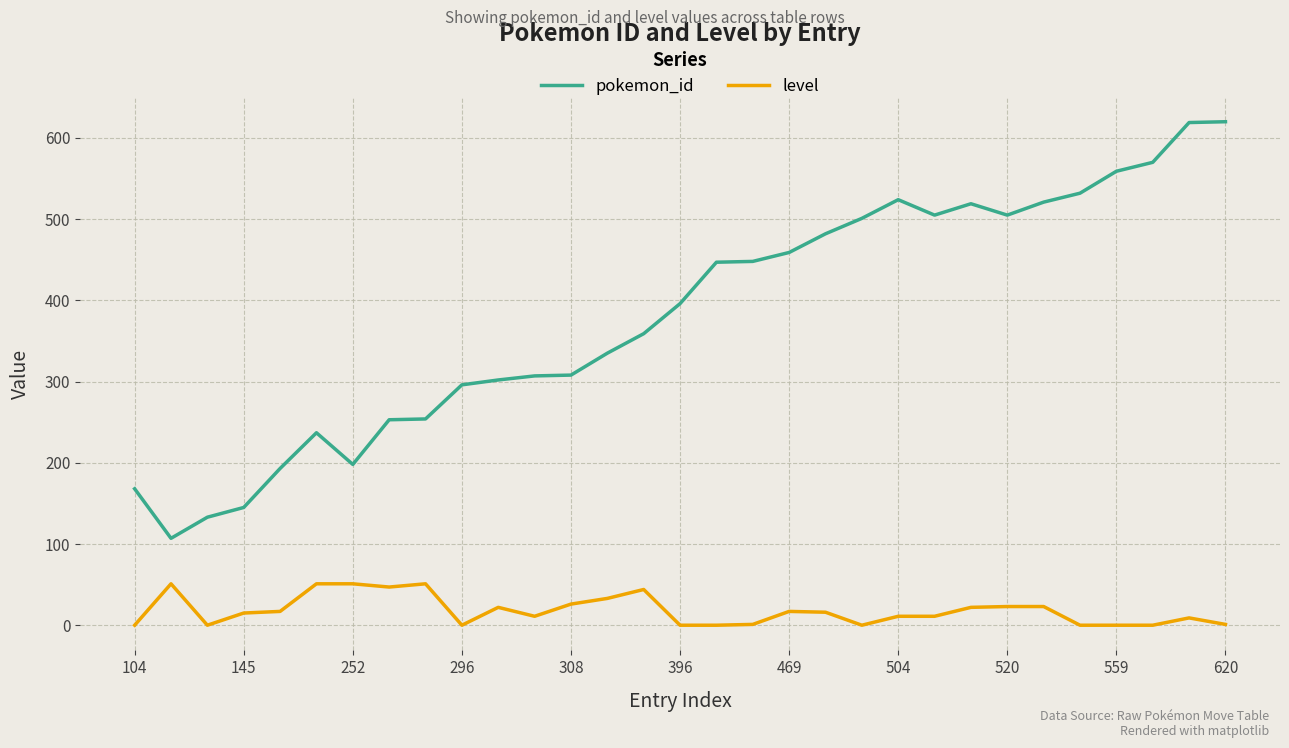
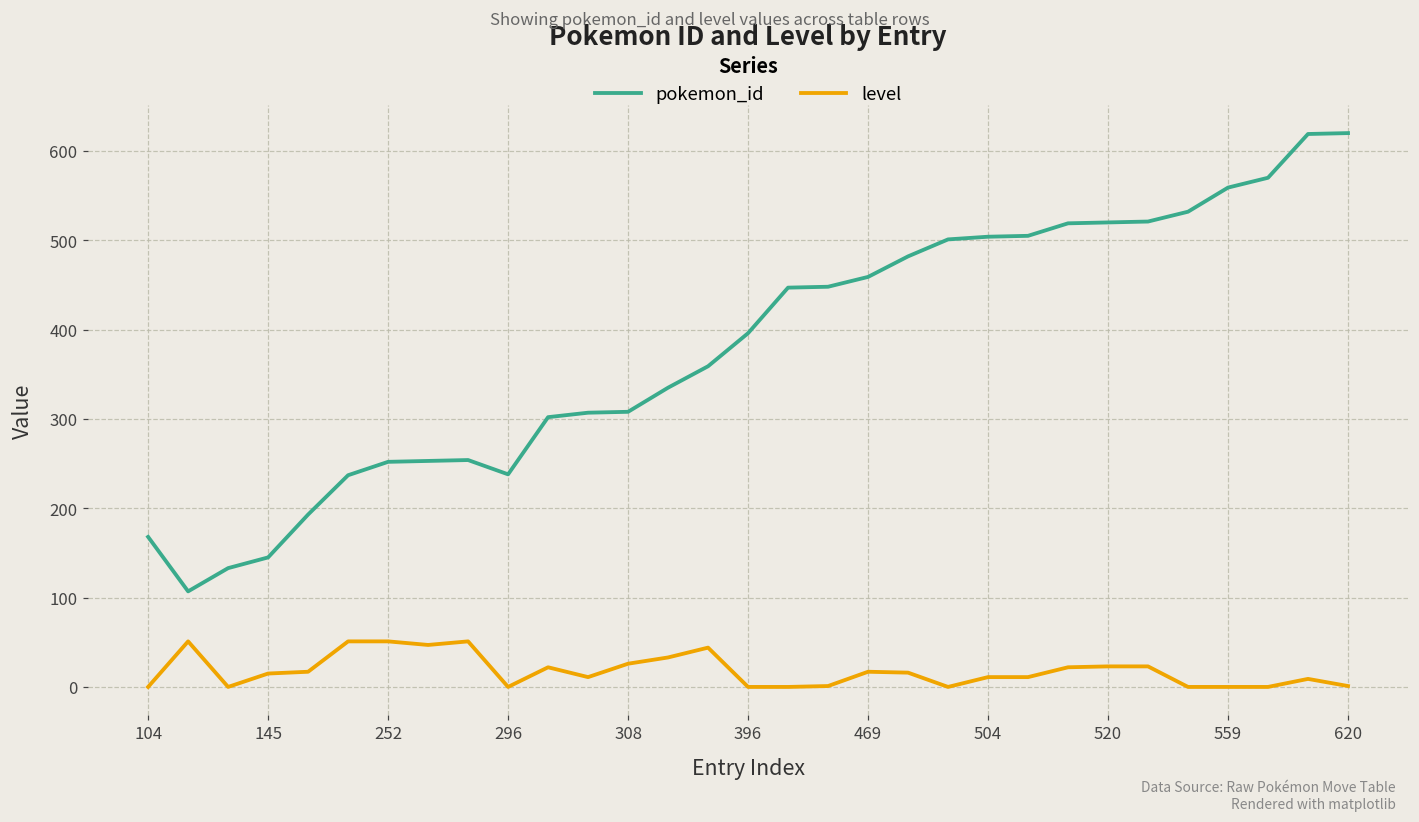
pokemon_id, 252: 200 -> 250
pokemon_id, 296: 300 -> 240
pokemon_id, 504: 520 -> 500
pokemon_id, 520: 510 -> 520
